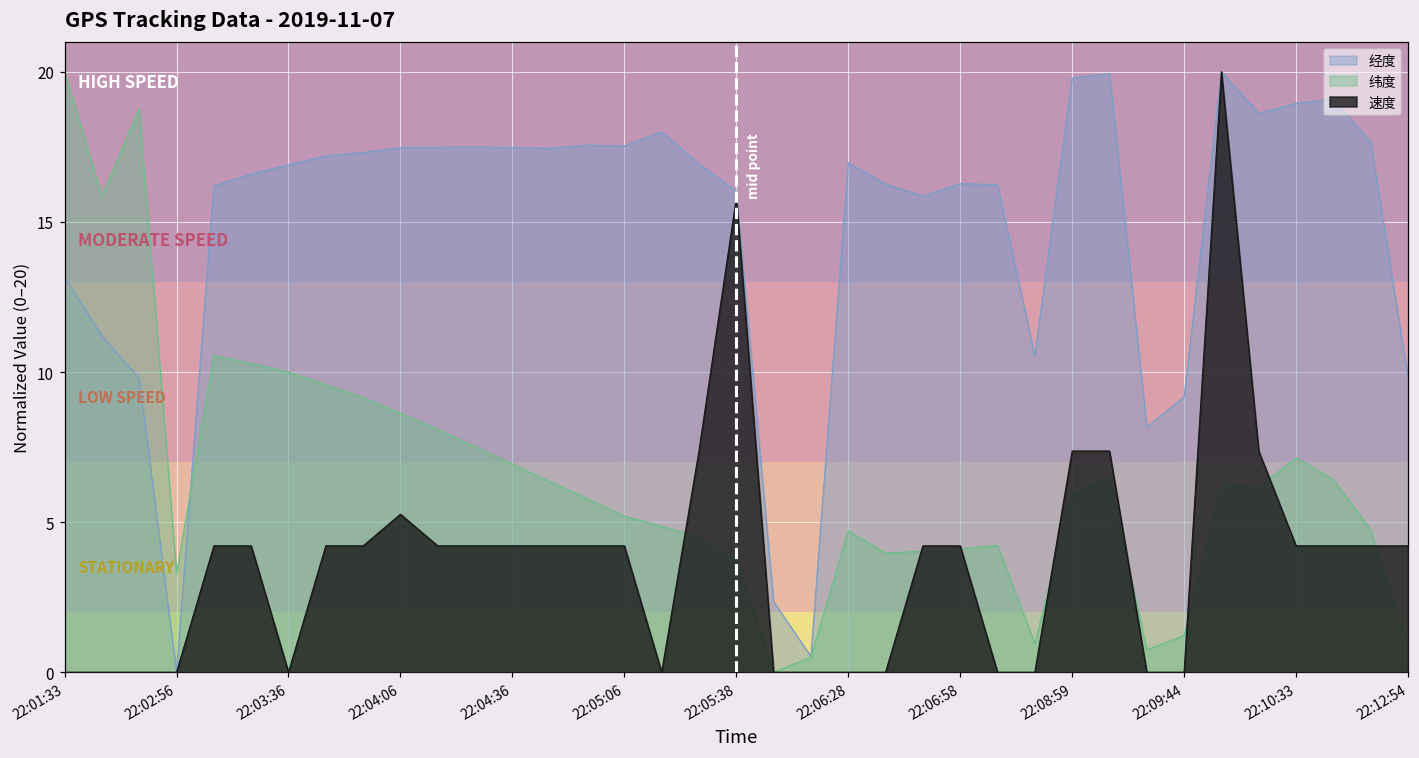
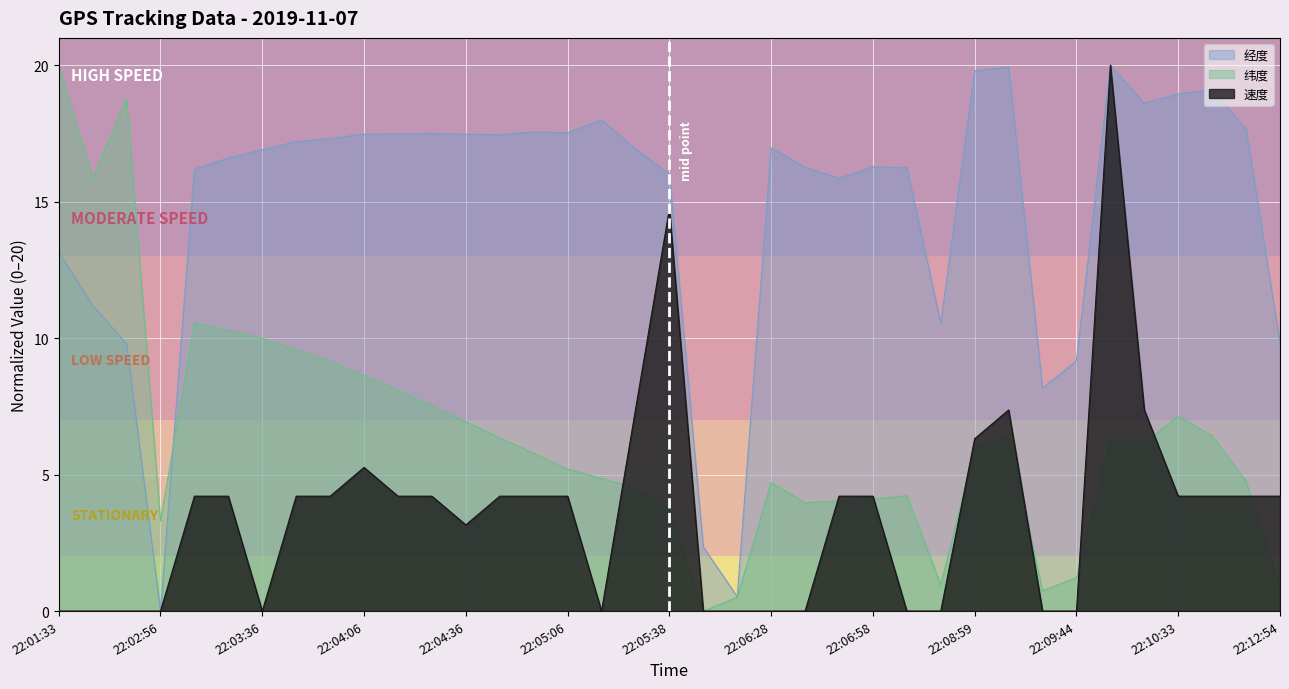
速度, 22:04:36: 4.2 -> 3.2
速度, 22:05:38: 15.8 -> 14.7
速度, 22:08:59: 7.4 -> 6.3
